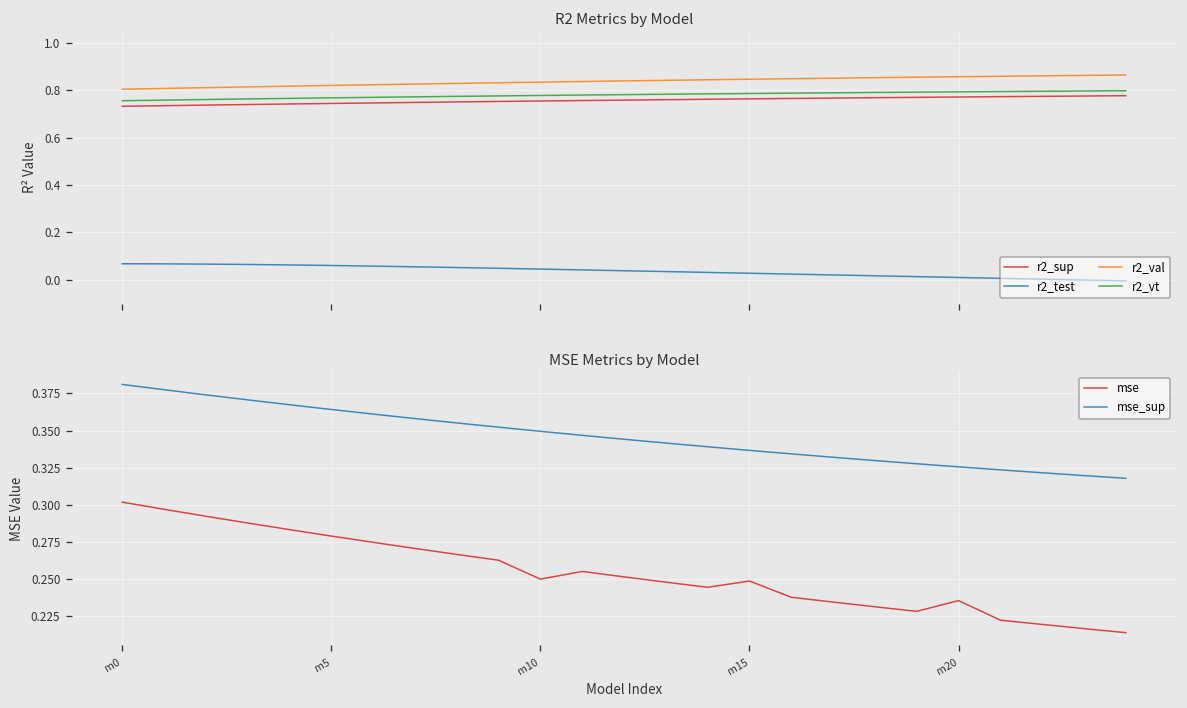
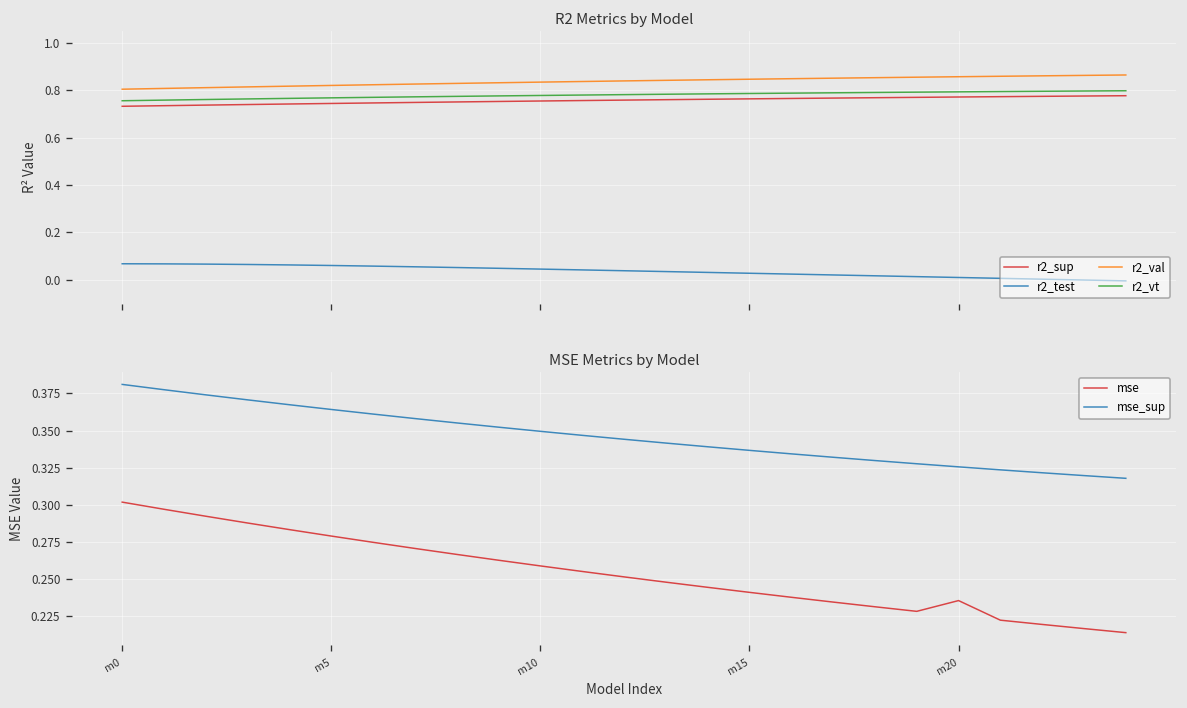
MSE Metrics by Model, mse, m10: 0.250 -> 0.259
MSE Metrics by Model, mse, m15: 0.249 -> 0.241
